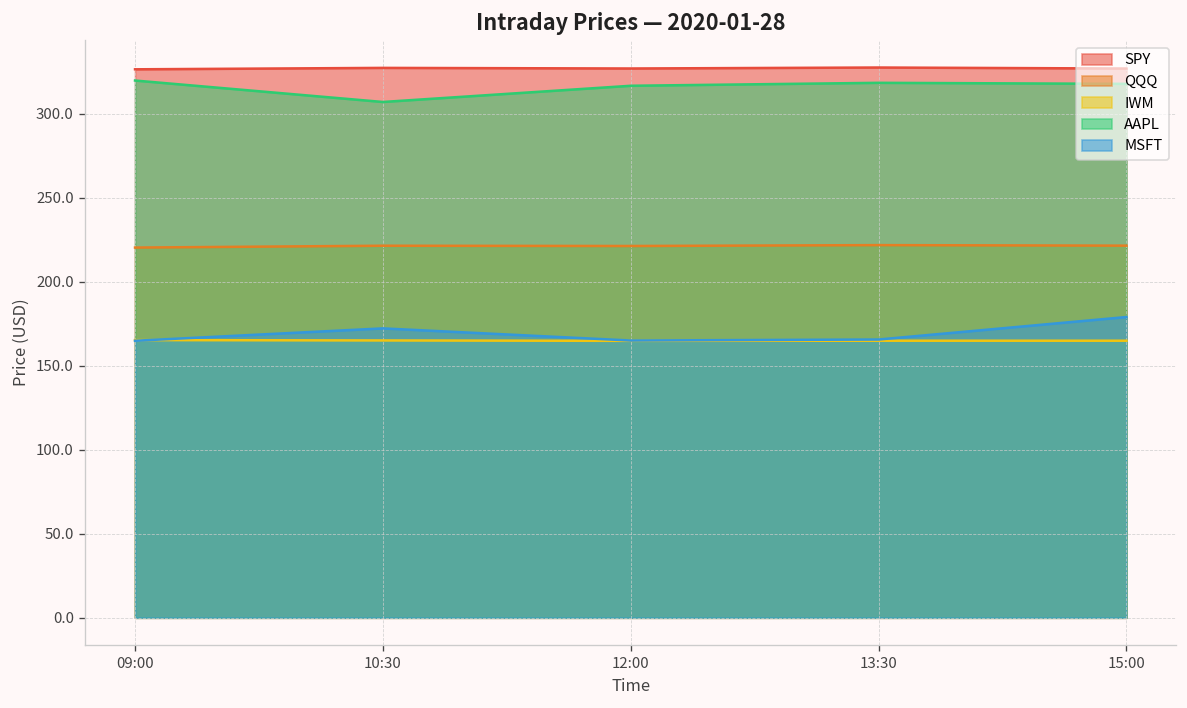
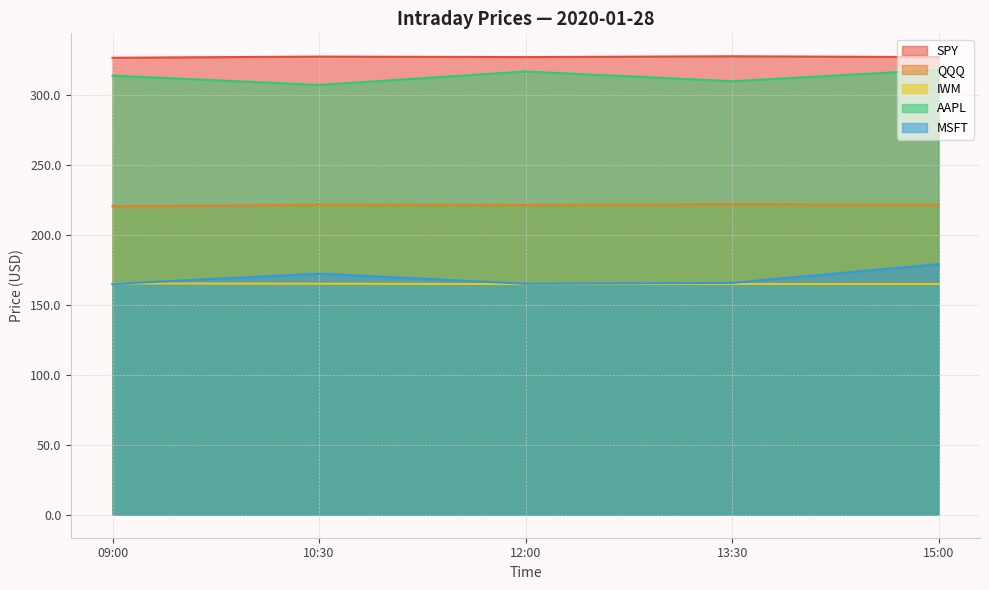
AAPL, 09:00: 320 -> 314
AAPL, 13:30: 318 -> 310
